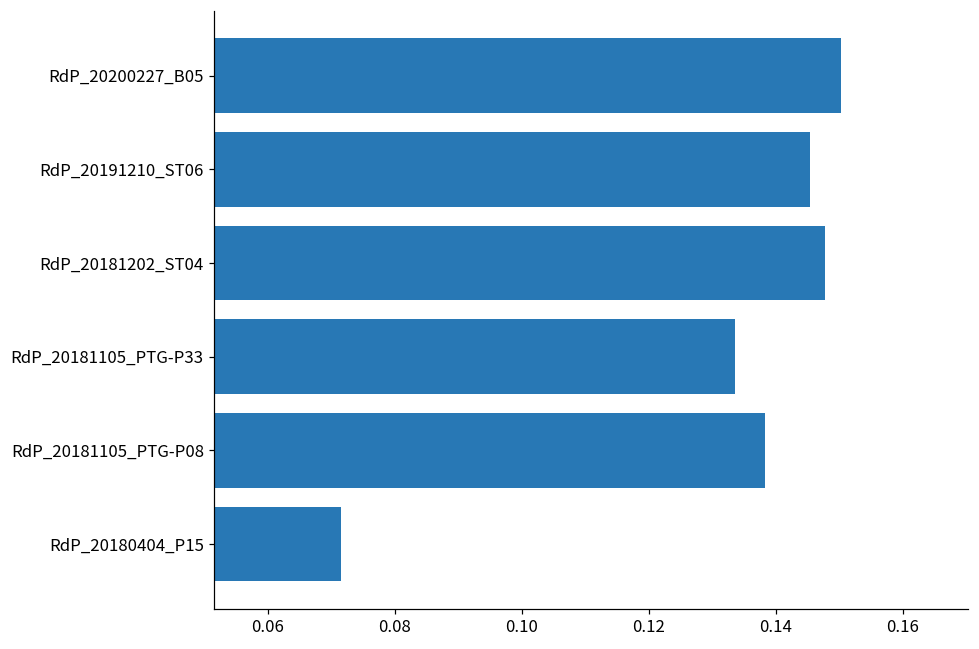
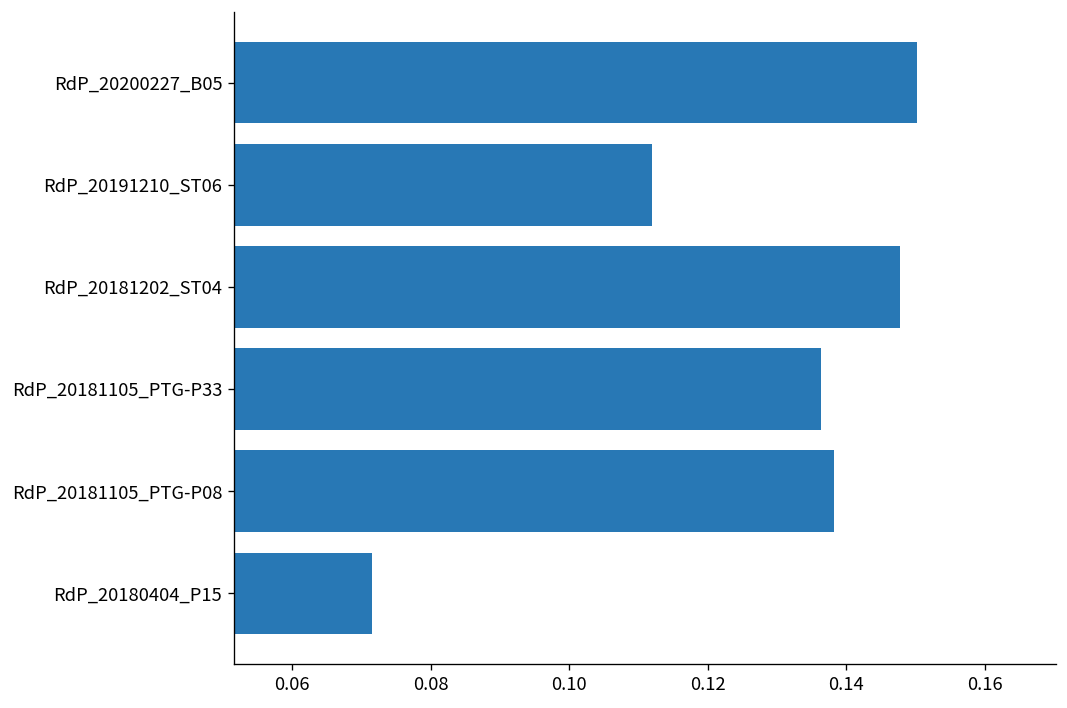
RdP_20191210_ST06: 0.145 -> 0.112
RdP_20181105_PTG-P33: 0.134 -> 0.136
